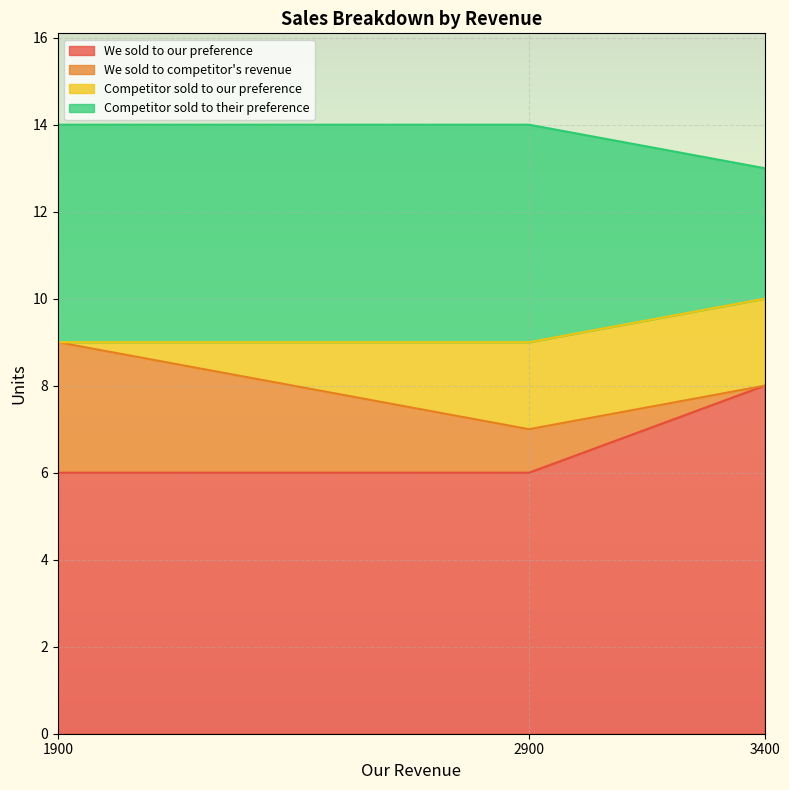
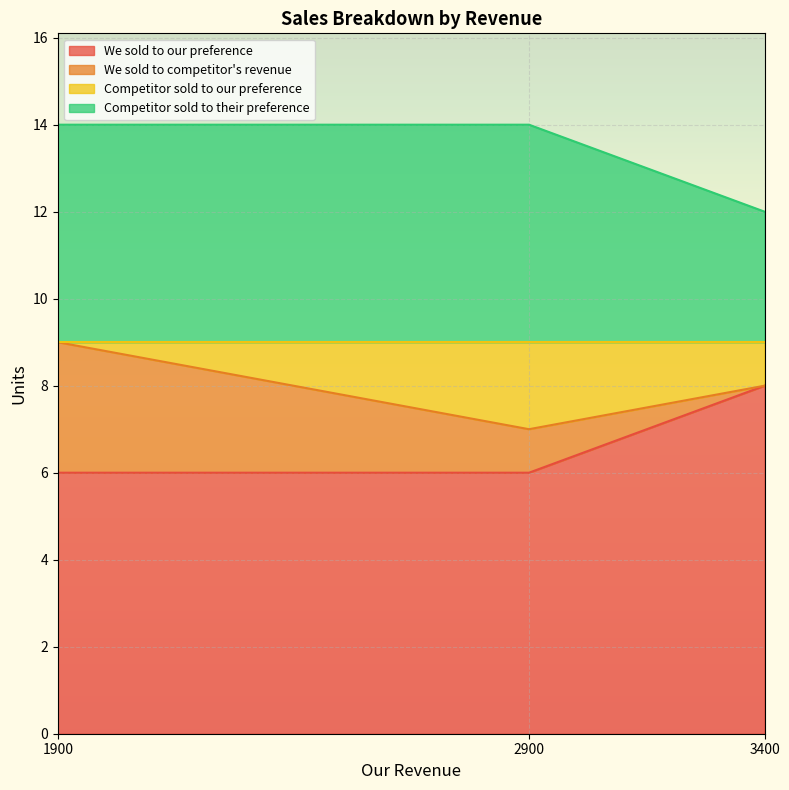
Competitor sold to our preference, 3400: 2 -> 1
